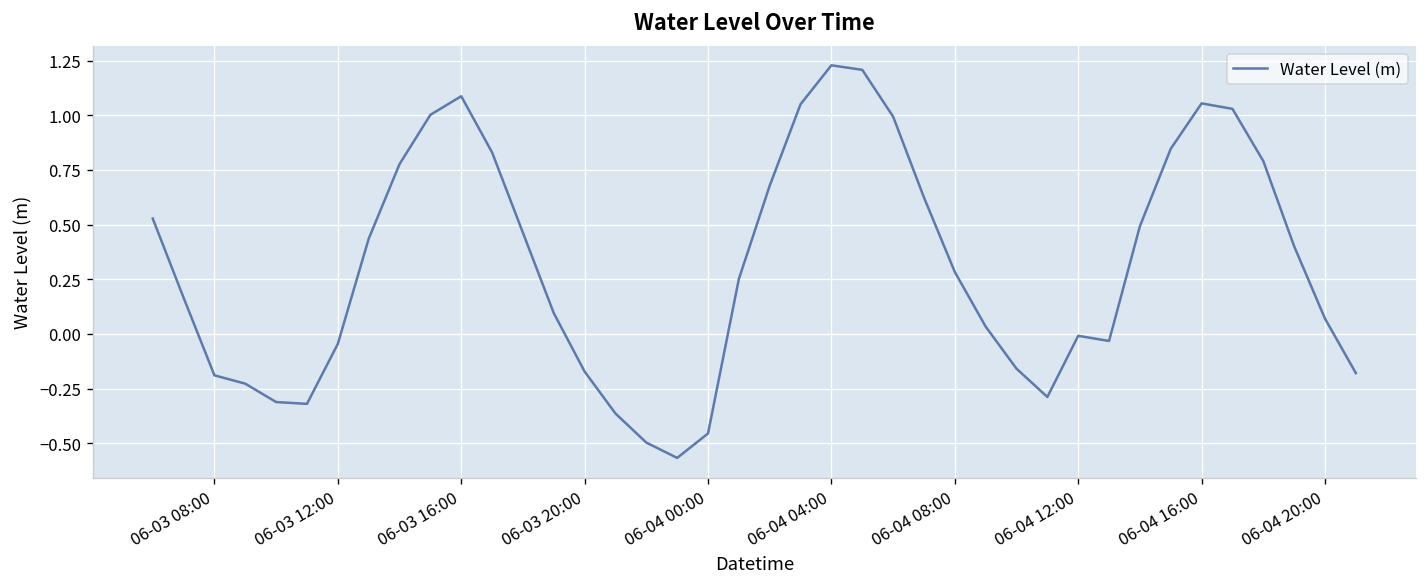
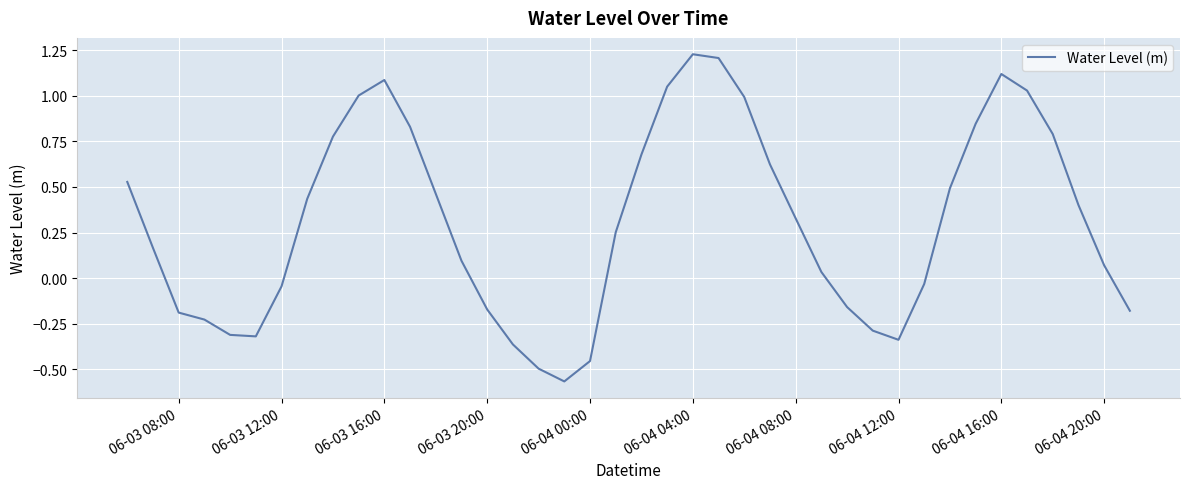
06-04 08:00: 0.28 -> 0.33
06-04 12:00: -0.01 -> -0.34
06-04 16:00: 1.05 -> 1.12
